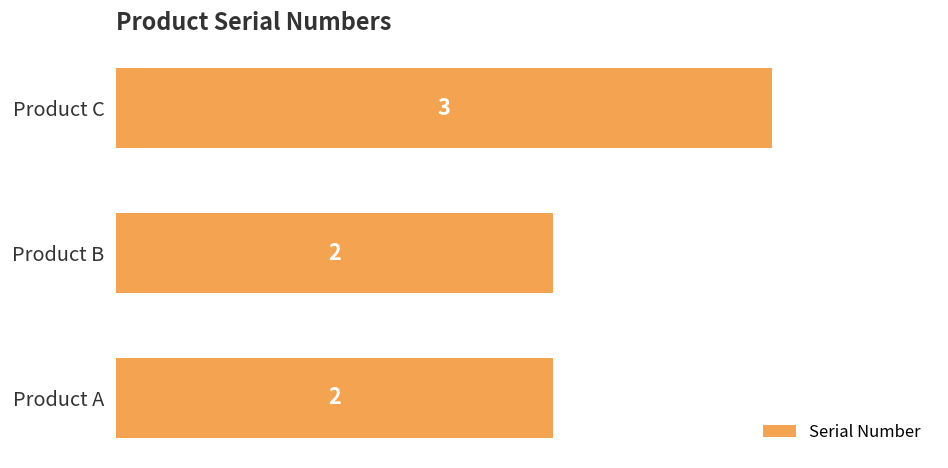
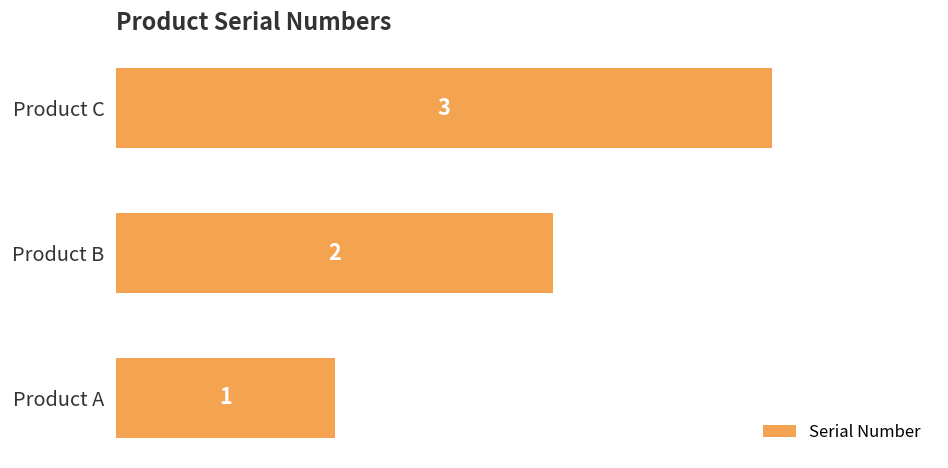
Product A: 2 -> 1
